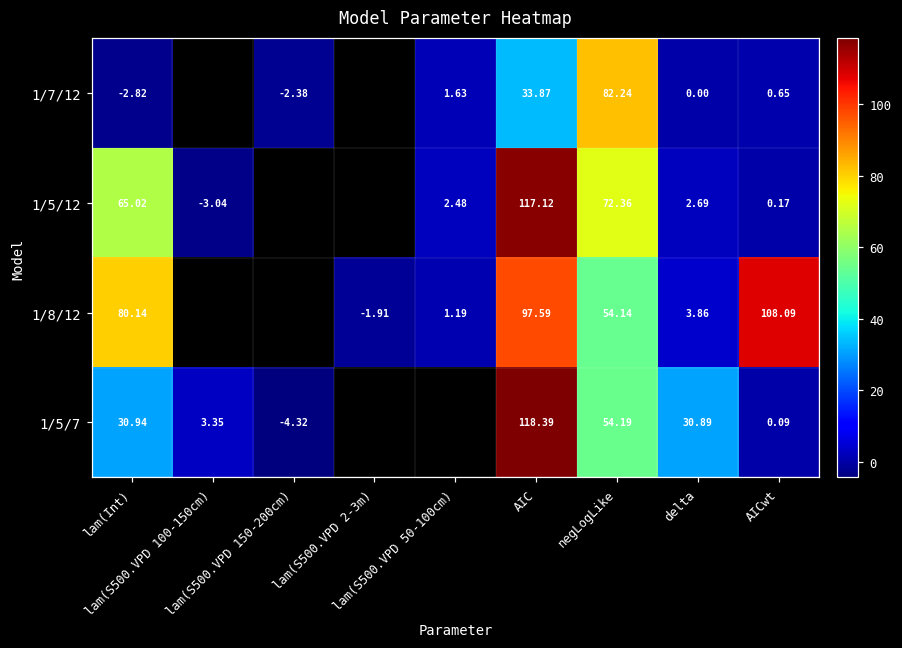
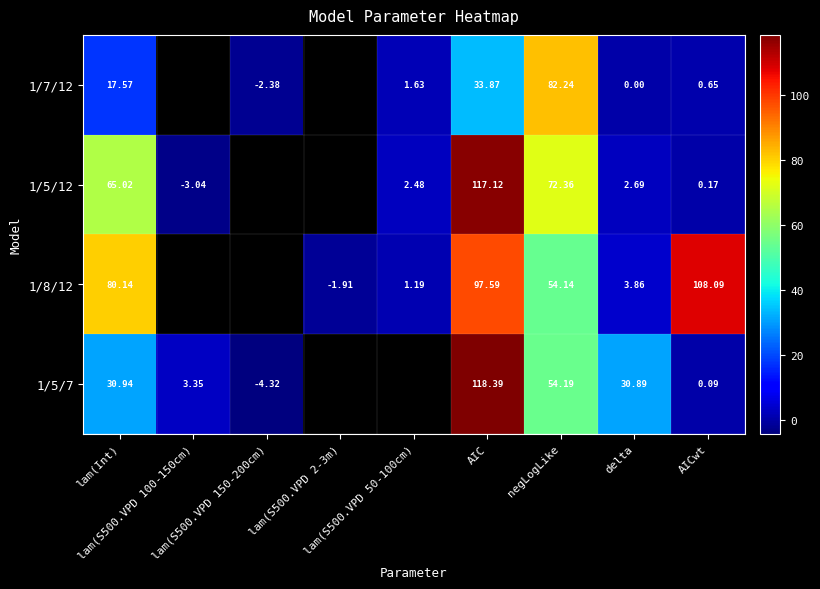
1/7/12, lam(Int): -2.82 -> 17.57
